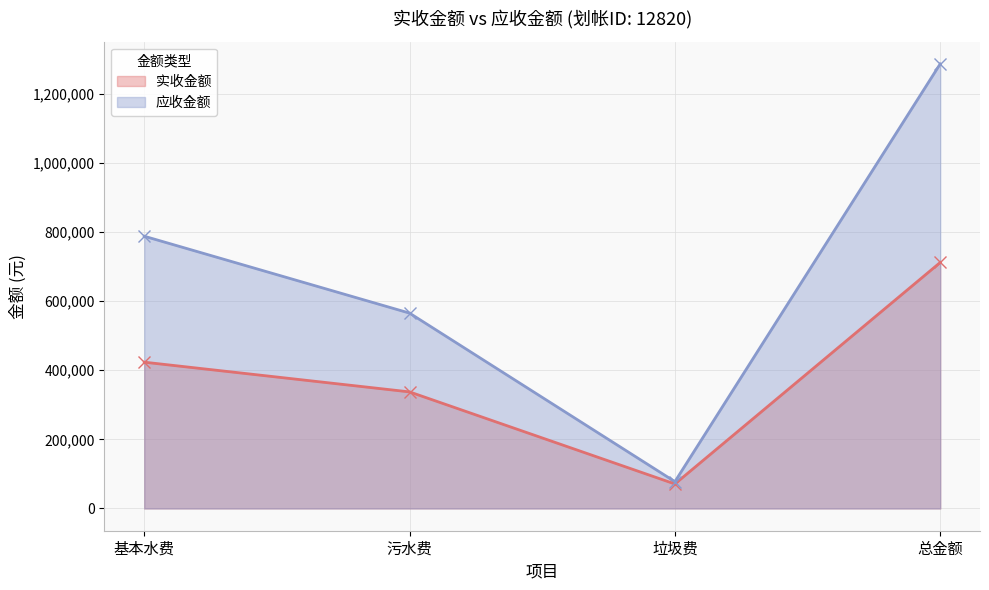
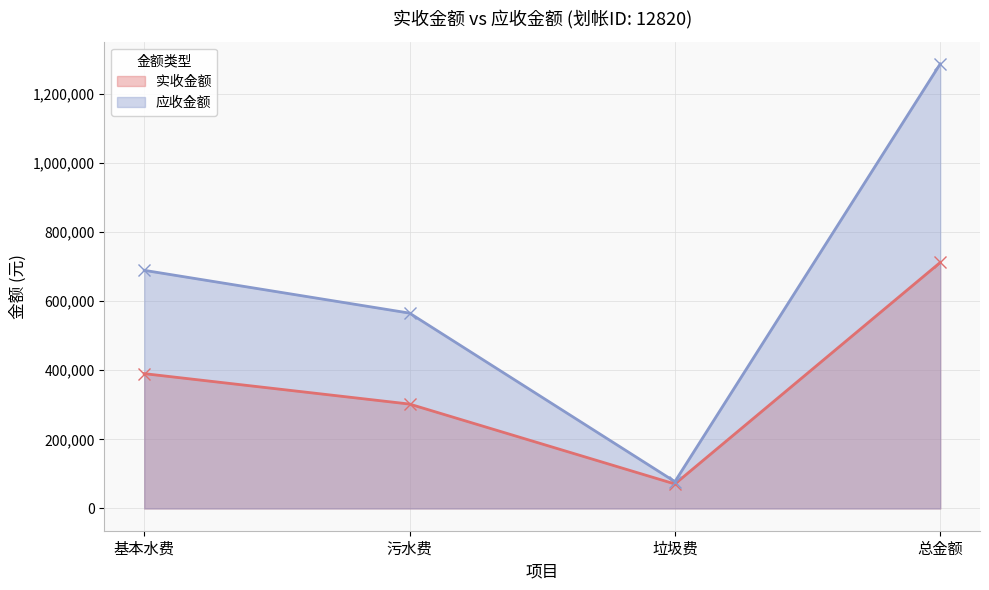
实收金额, 基本水费: 420,000 -> 390,000
应收金额, 基本水费: 790,000 -> 690,000
实收金额, 污水费: 340,000 -> 300,000
